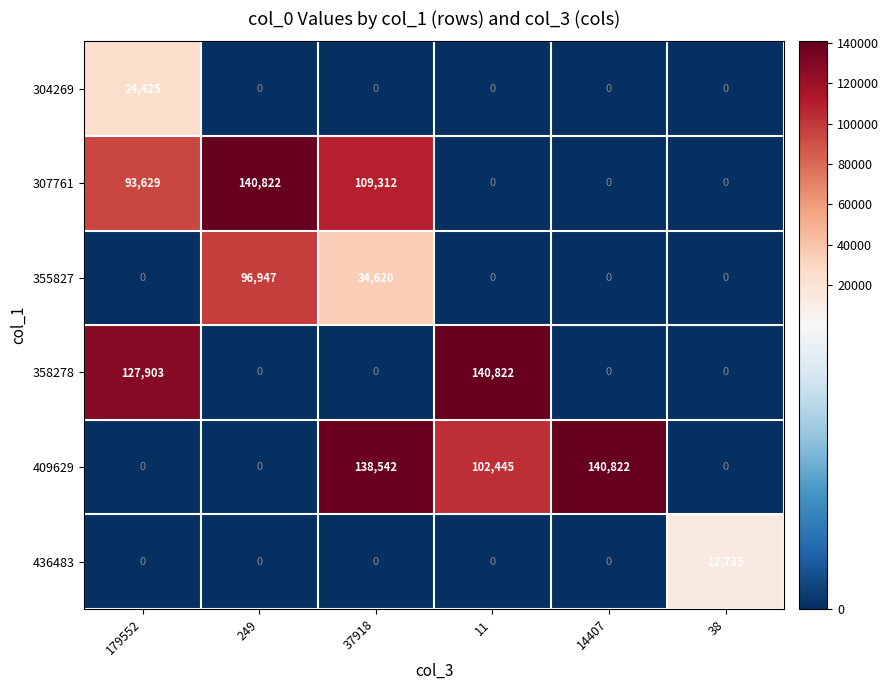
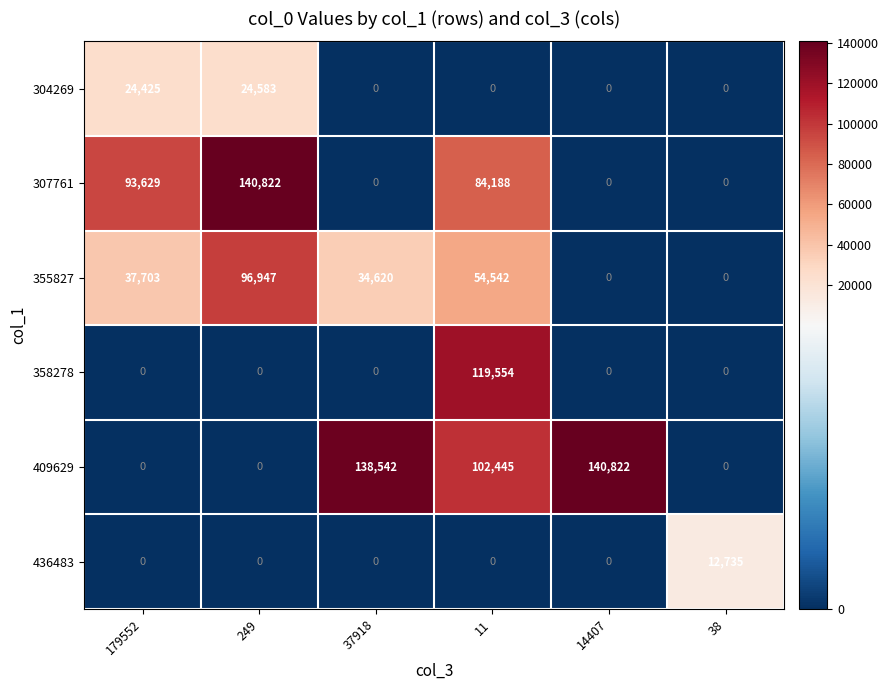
304269, 249: 0 -> 24,583
307761, 37918: 109,312 -> 0
307761, 11: 0 -> 84,188
355827, 179552: 0 -> 37,703
355827, 11: 0 -> 54,542
358278, 179552: 127,903 -> 0
358278, 11: 140,822 -> 119,554
